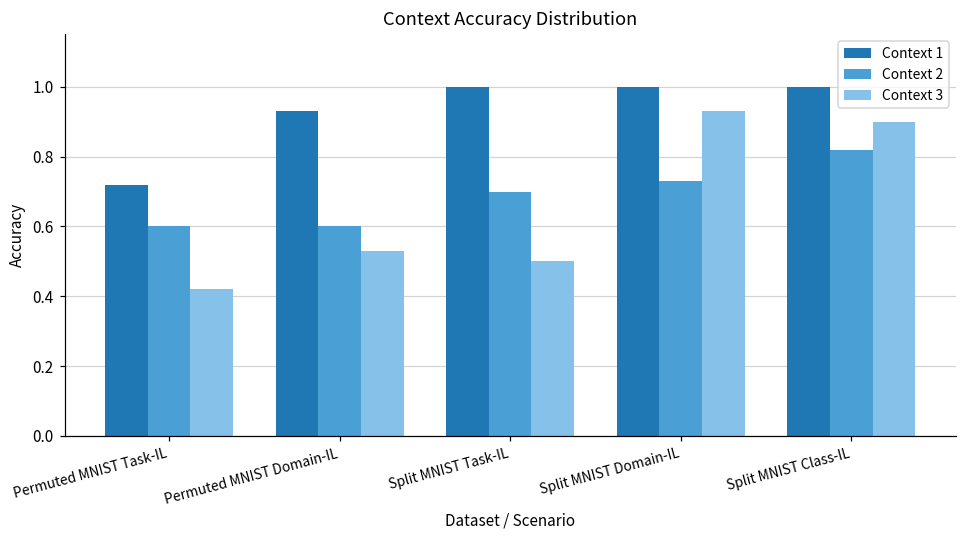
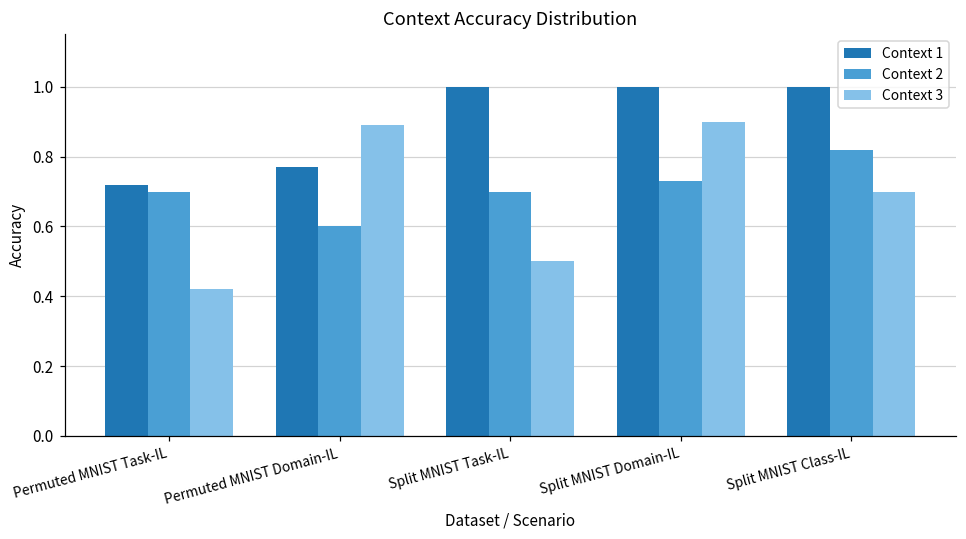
Context 2, Permuted MNIST Task-IL: 0.6 -> 0.7
Context 1, Permuted MNIST Domain-IL: 0.93 -> 0.77
Context 3, Permuted MNIST Domain-IL: 0.53 -> 0.89
Context 3, Split MNIST Domain-IL: 0.93 -> 0.90
Context 3, Split MNIST Class-IL: 0.9 -> 0.7
